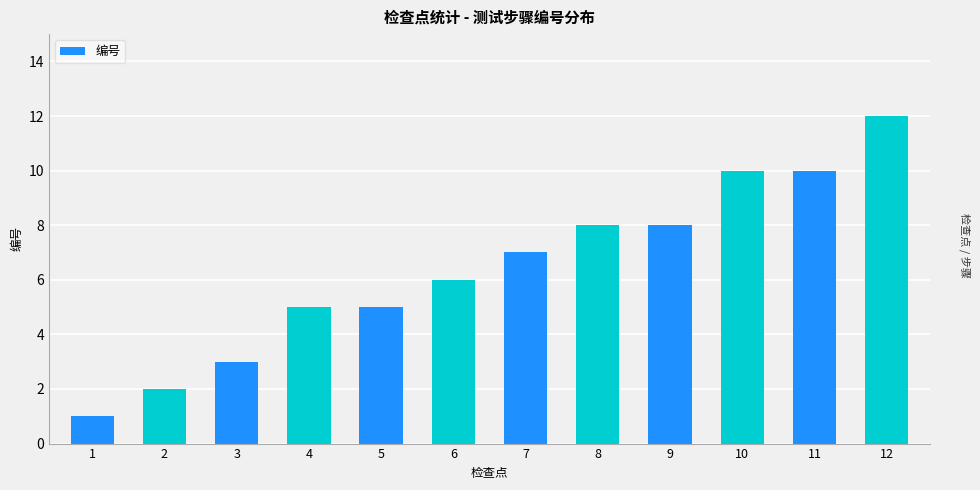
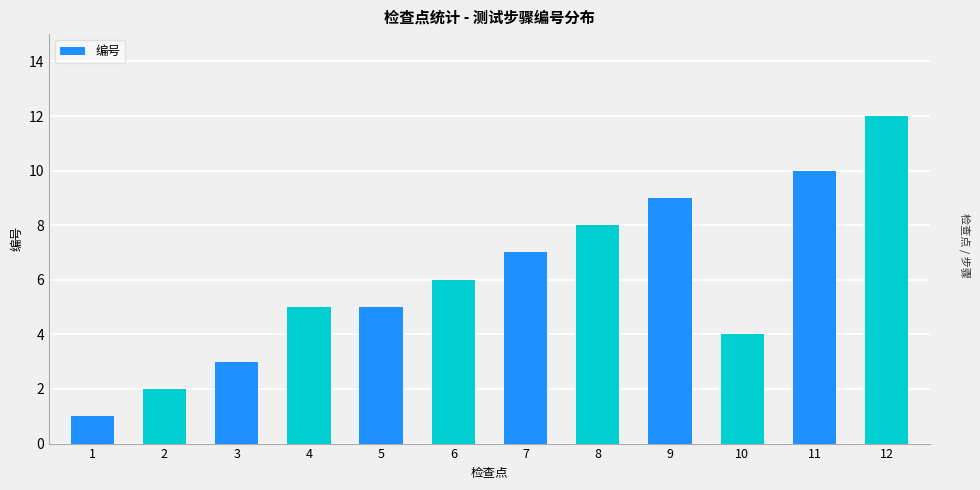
9: 8 -> 9
10: 10 -> 4
